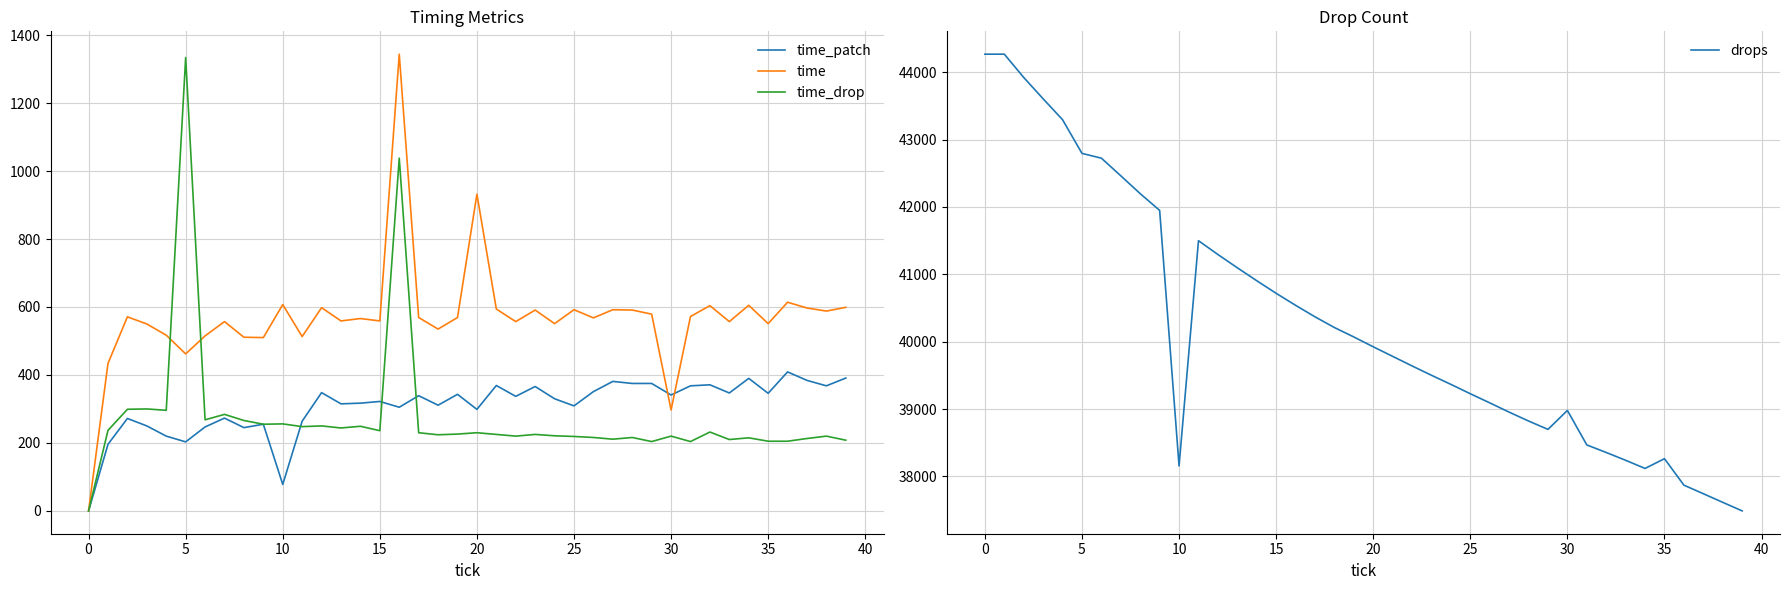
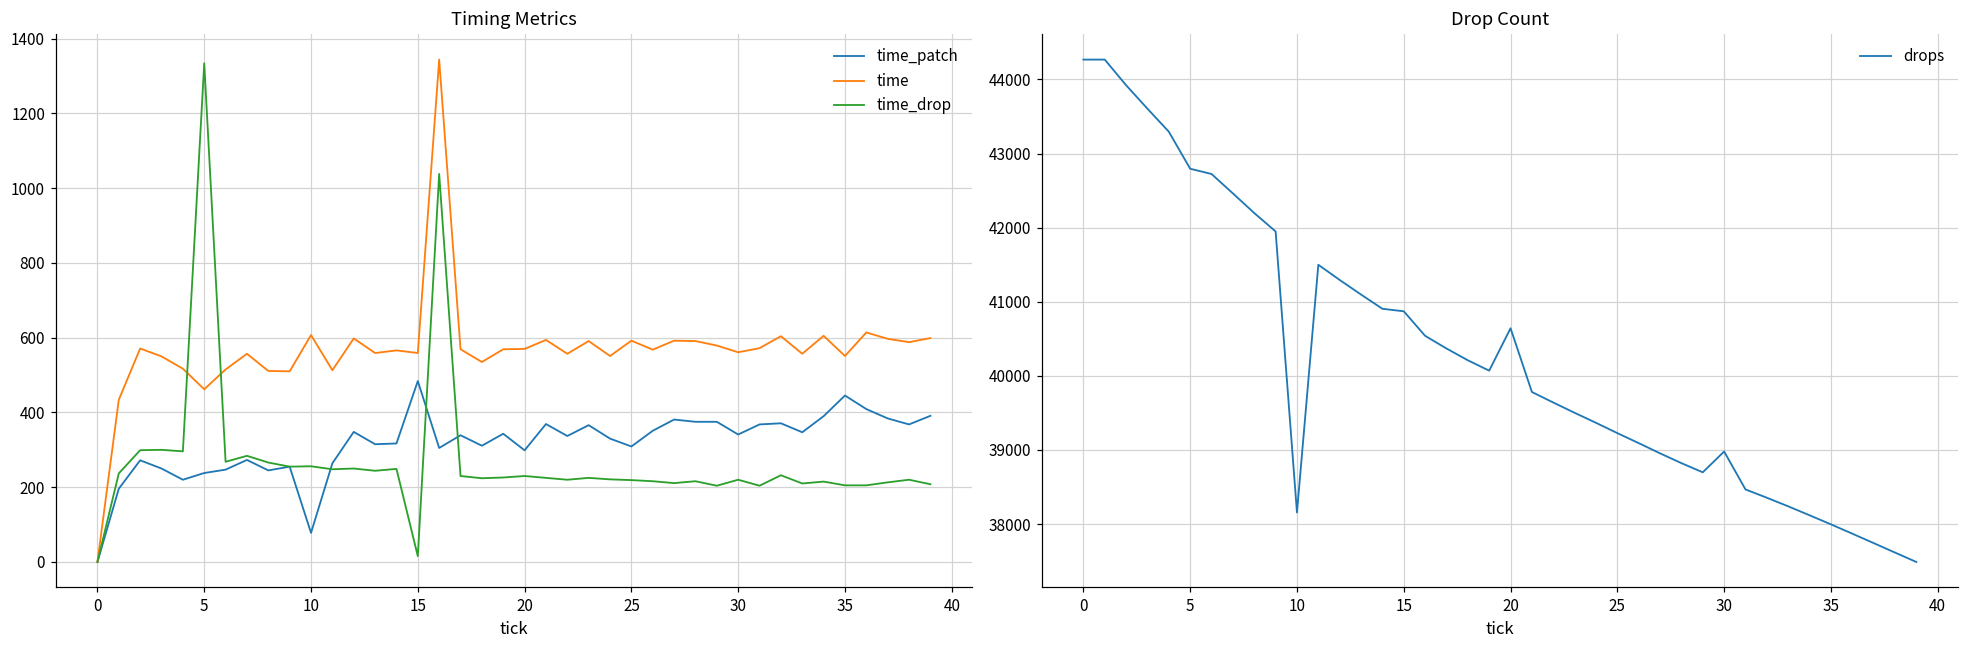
Timing Metrics, time_patch, 5: 200 -> 240
Timing Metrics, time_patch, 15: 320 -> 480
Timing Metrics, time_drop, 15: 240 -> 20
Timing Metrics, time, 20: 930 -> 570
Timing Metrics, time, 30: 300 -> 560
Timing Metrics, time_patch, 35: 350 -> 450
Drop Count, 15: 40700 -> 40900
Drop Count, 20: 39900 -> 40600
Drop Count, 35: 38300 -> 38000
